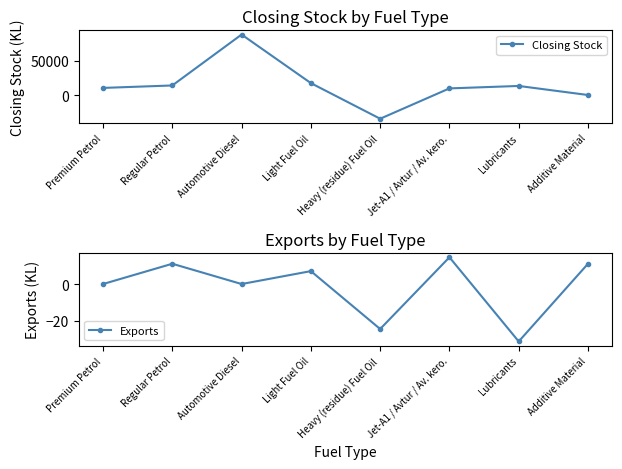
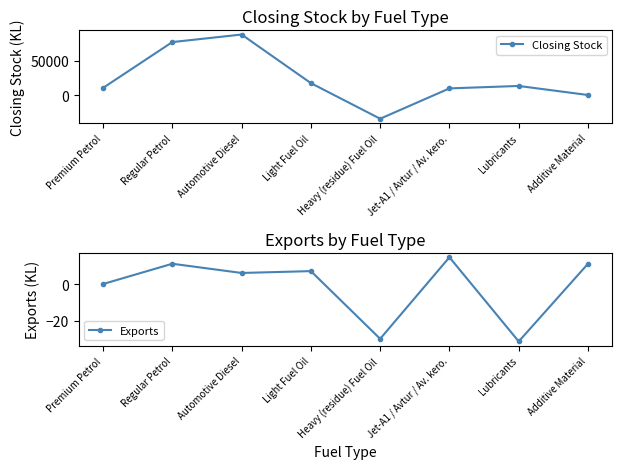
Closing Stock by Fuel Type, Regular Petrol: 10000 -> 80000
Exports by Fuel Type, Automotive Diesel: 0 -> 6
Exports by Fuel Type, Heavy (residue) Fuel Oil: -24 -> -30
